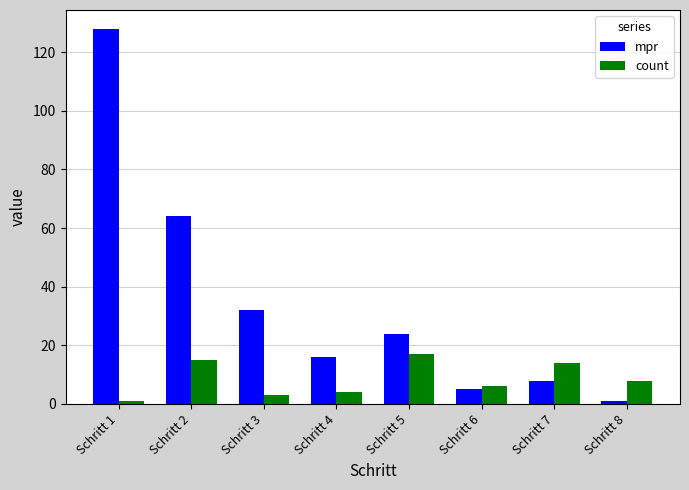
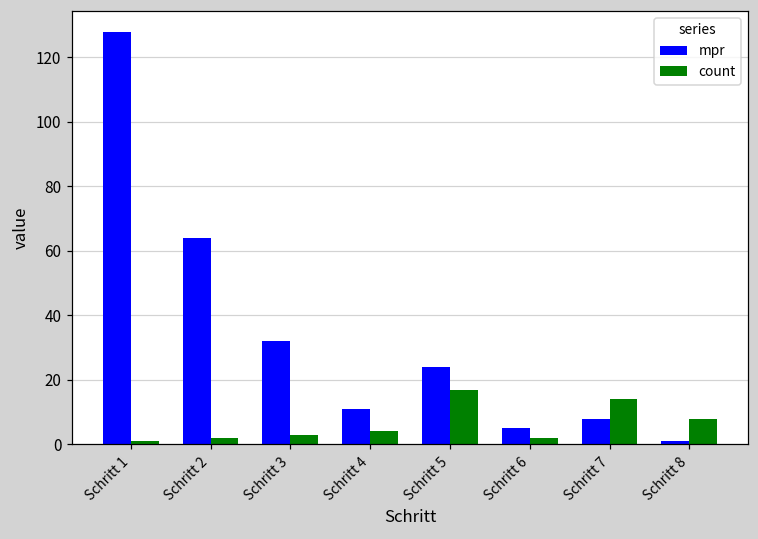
count, Schritt 2: 15 -> 2
mpr, Schritt 4: 16 -> 11
count, Schritt 6: 6 -> 2
